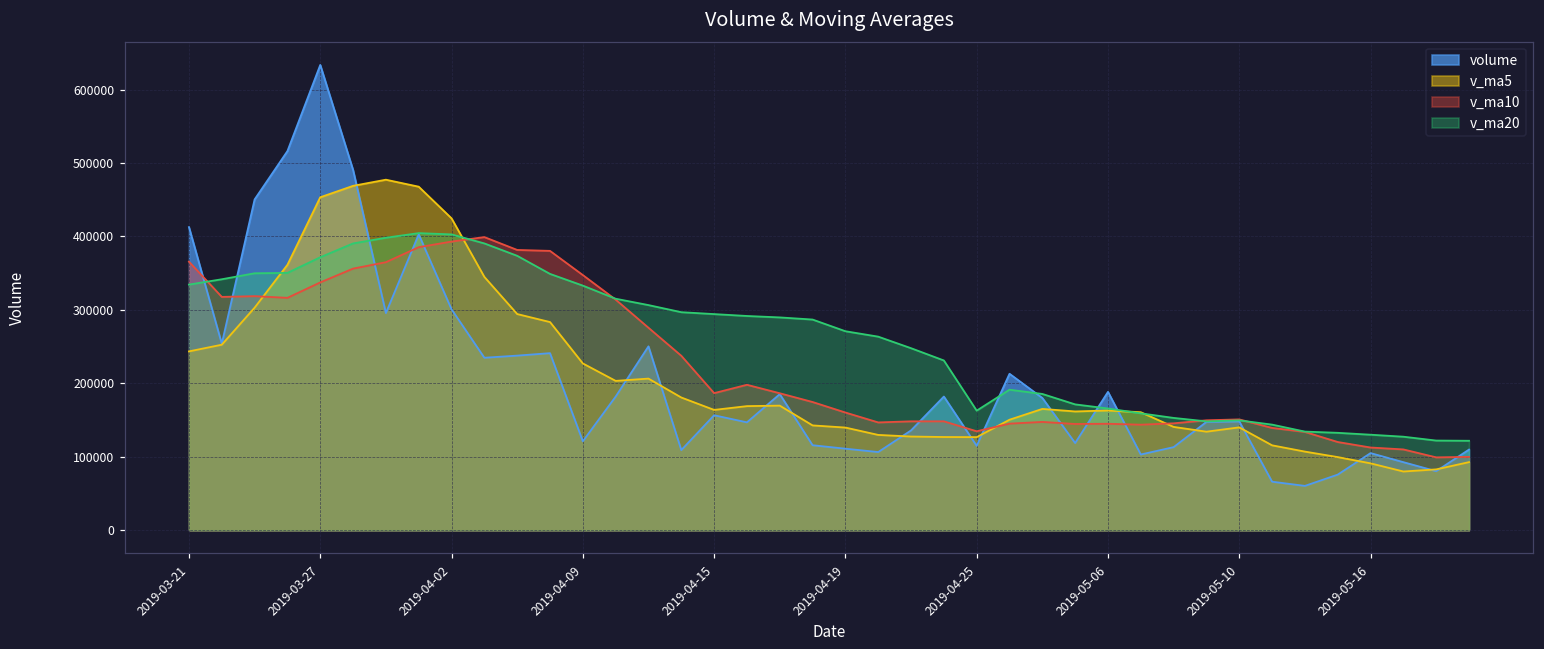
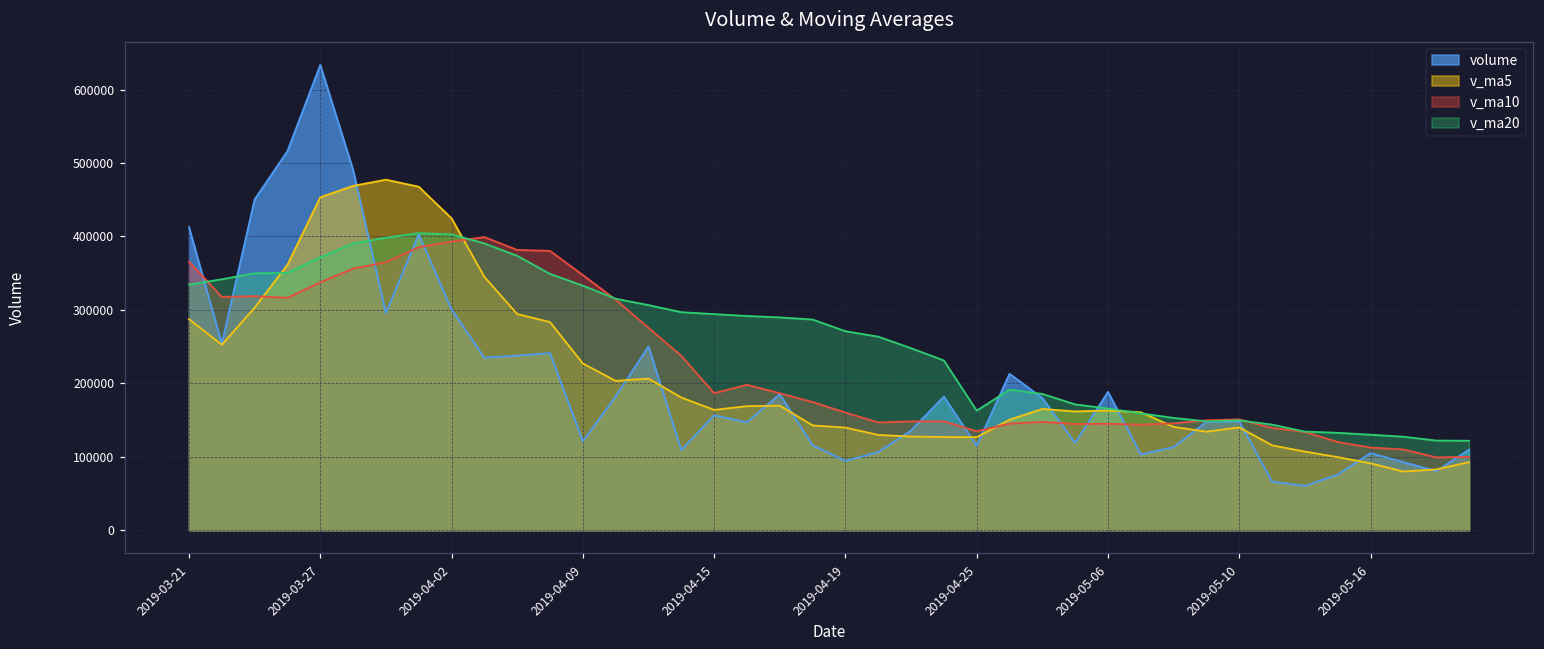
v_ma5, 2019-03-21: 240000 -> 290000
volume, 2019-04-19: 110000 -> 90000
